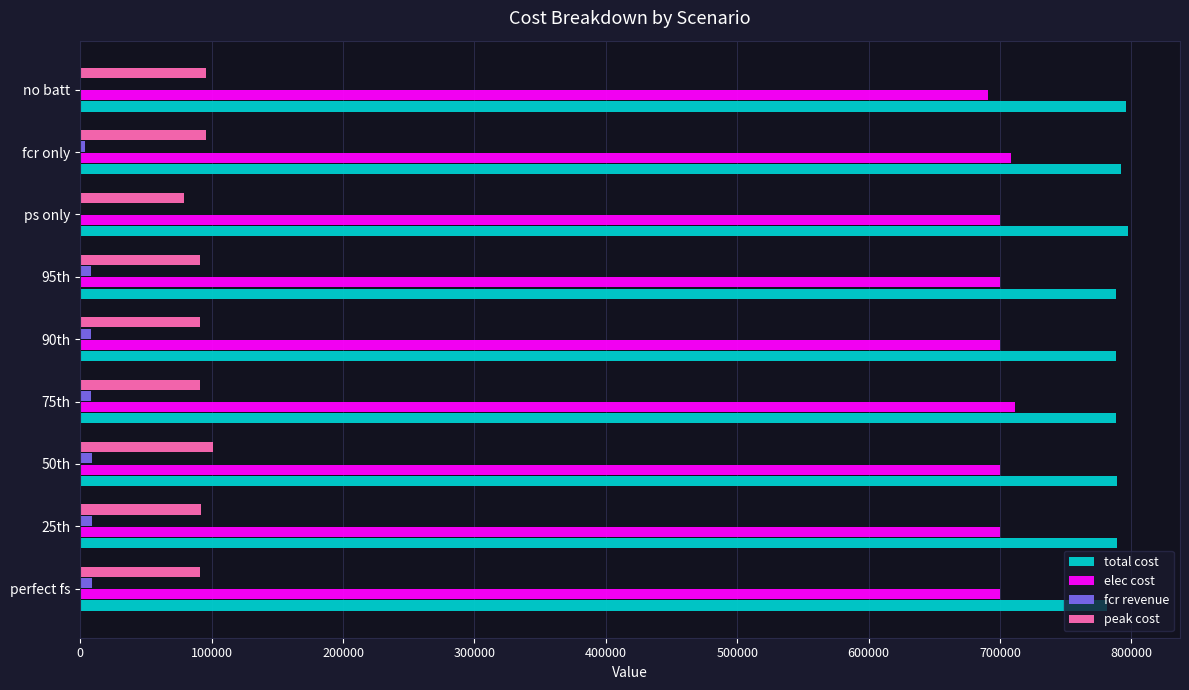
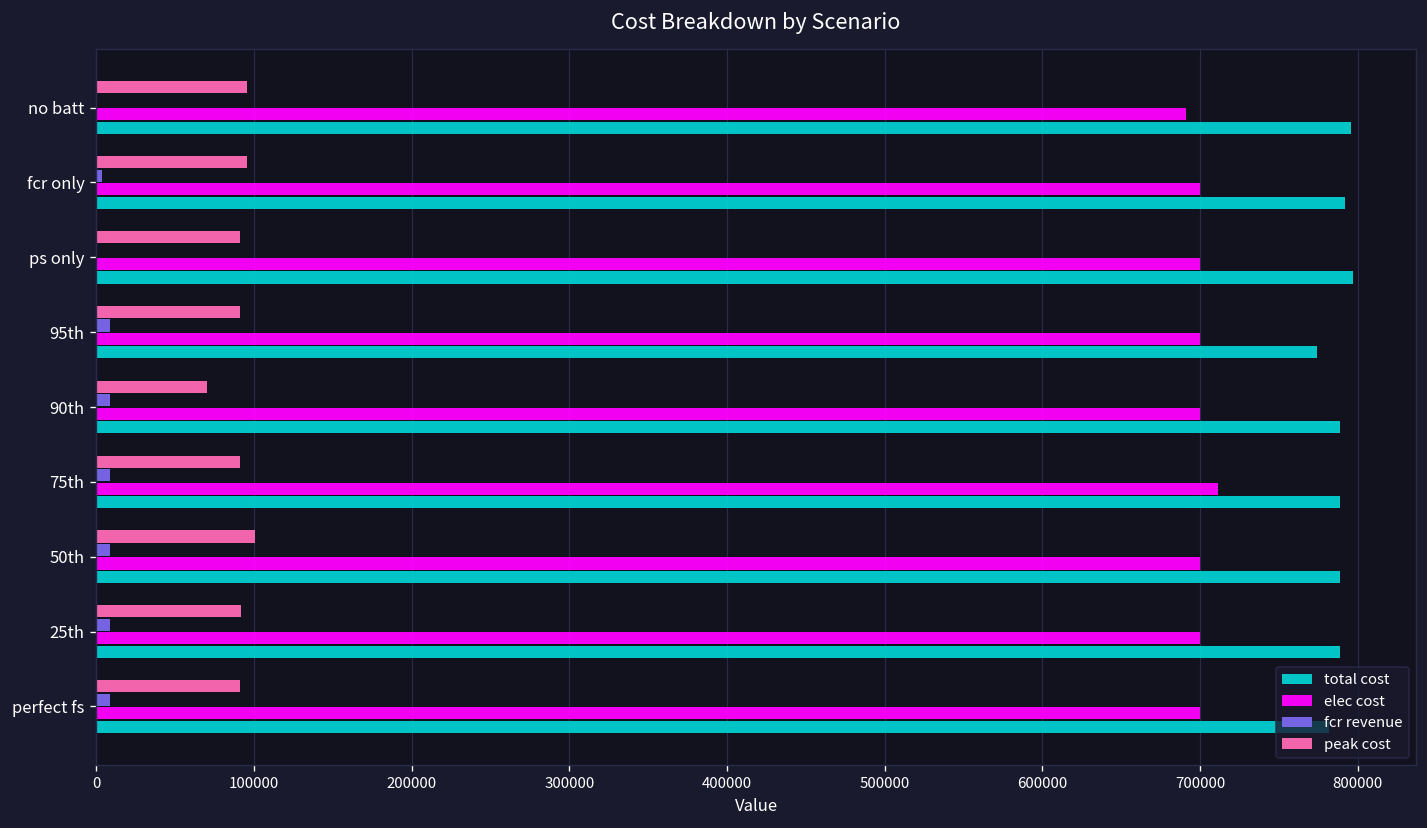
elec cost, fcr only: 709000 -> 700000
peak cost, ps only: 79000 -> 91000
total cost, 95th: 789000 -> 774000
peak cost, 90th: 91000 -> 70000
